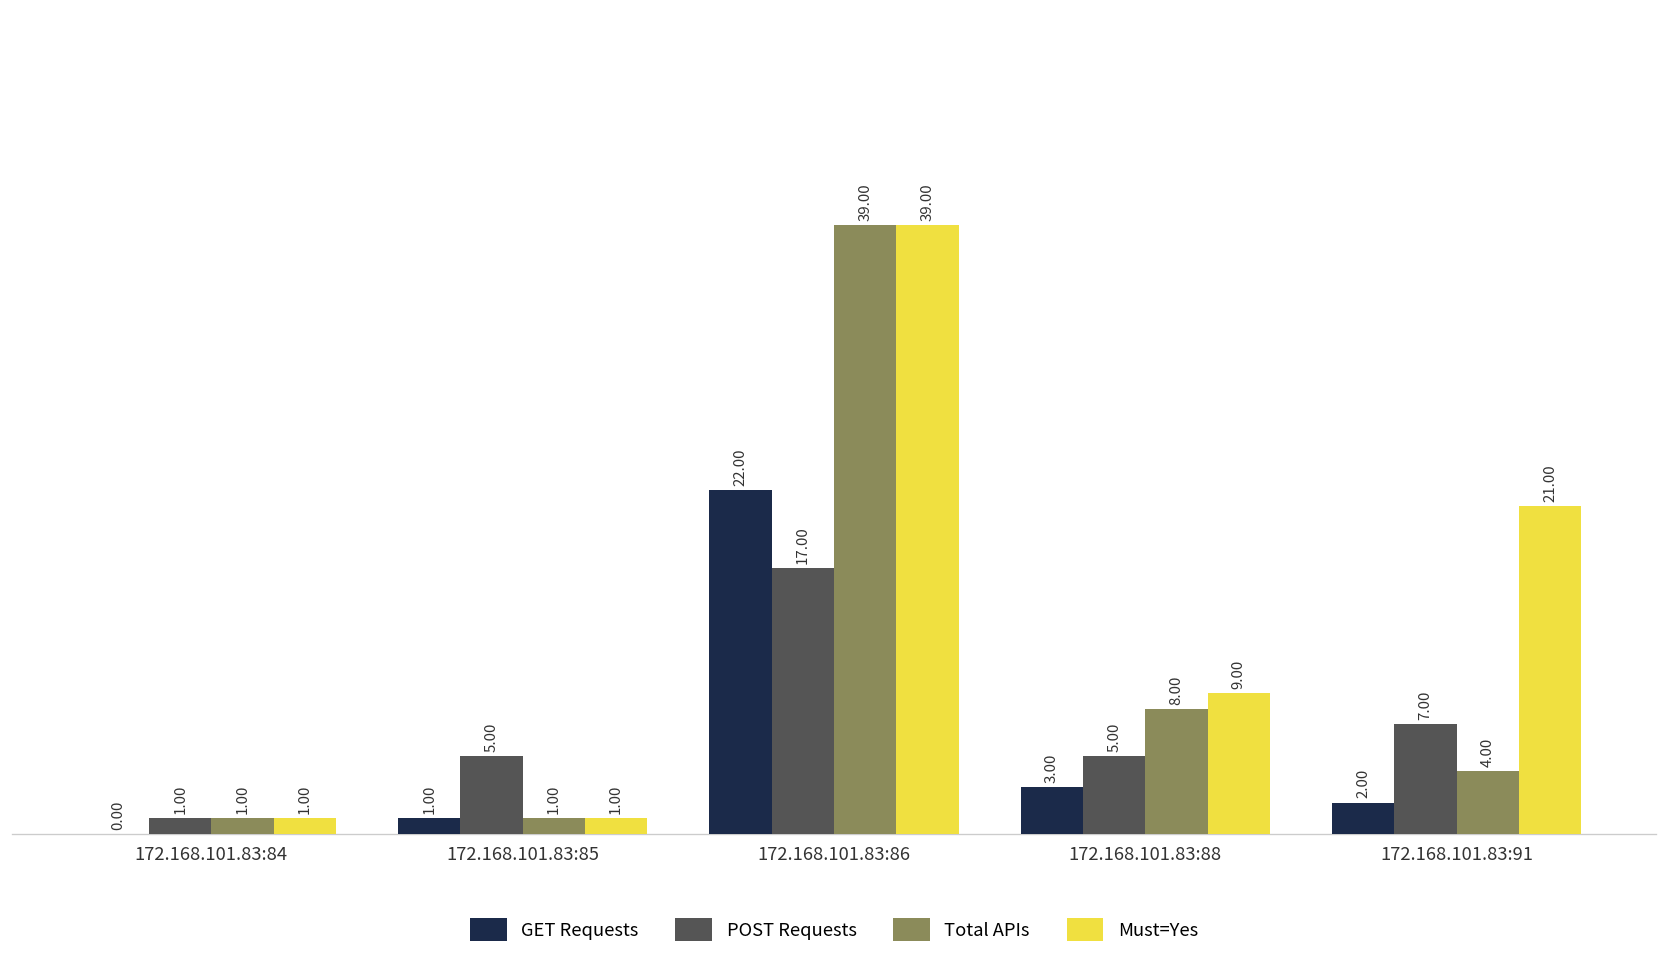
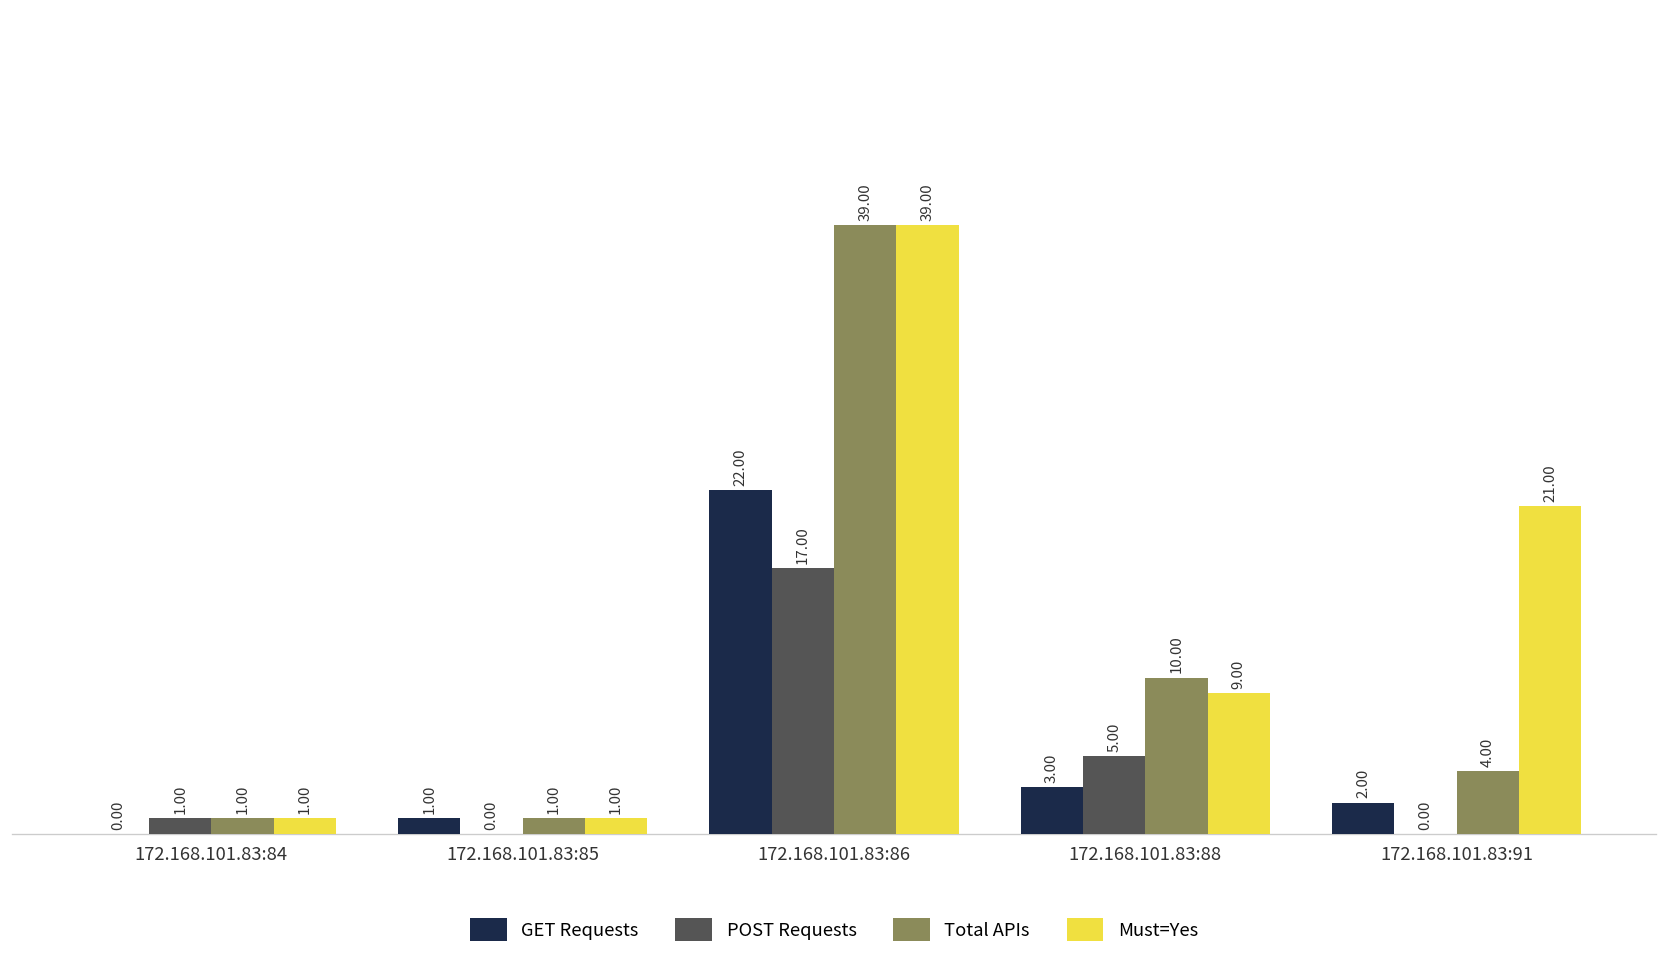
POST Requests, 172.168.101.83:85: 5.00 -> 0.00
Total APIs, 172.168.101.83:88: 8.00 -> 10.00
POST Requests, 172.168.101.83:91: 7.00 -> 0.00
